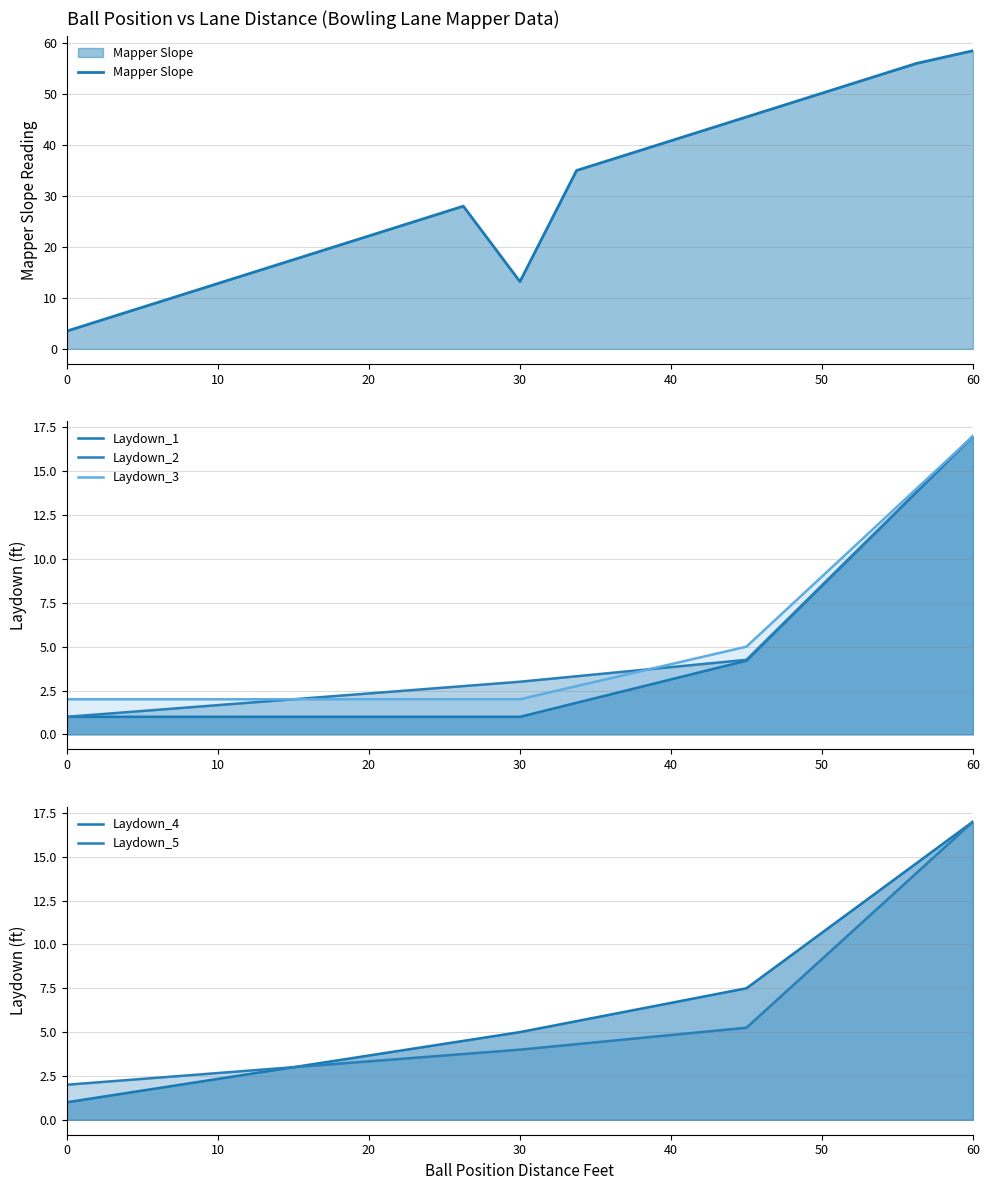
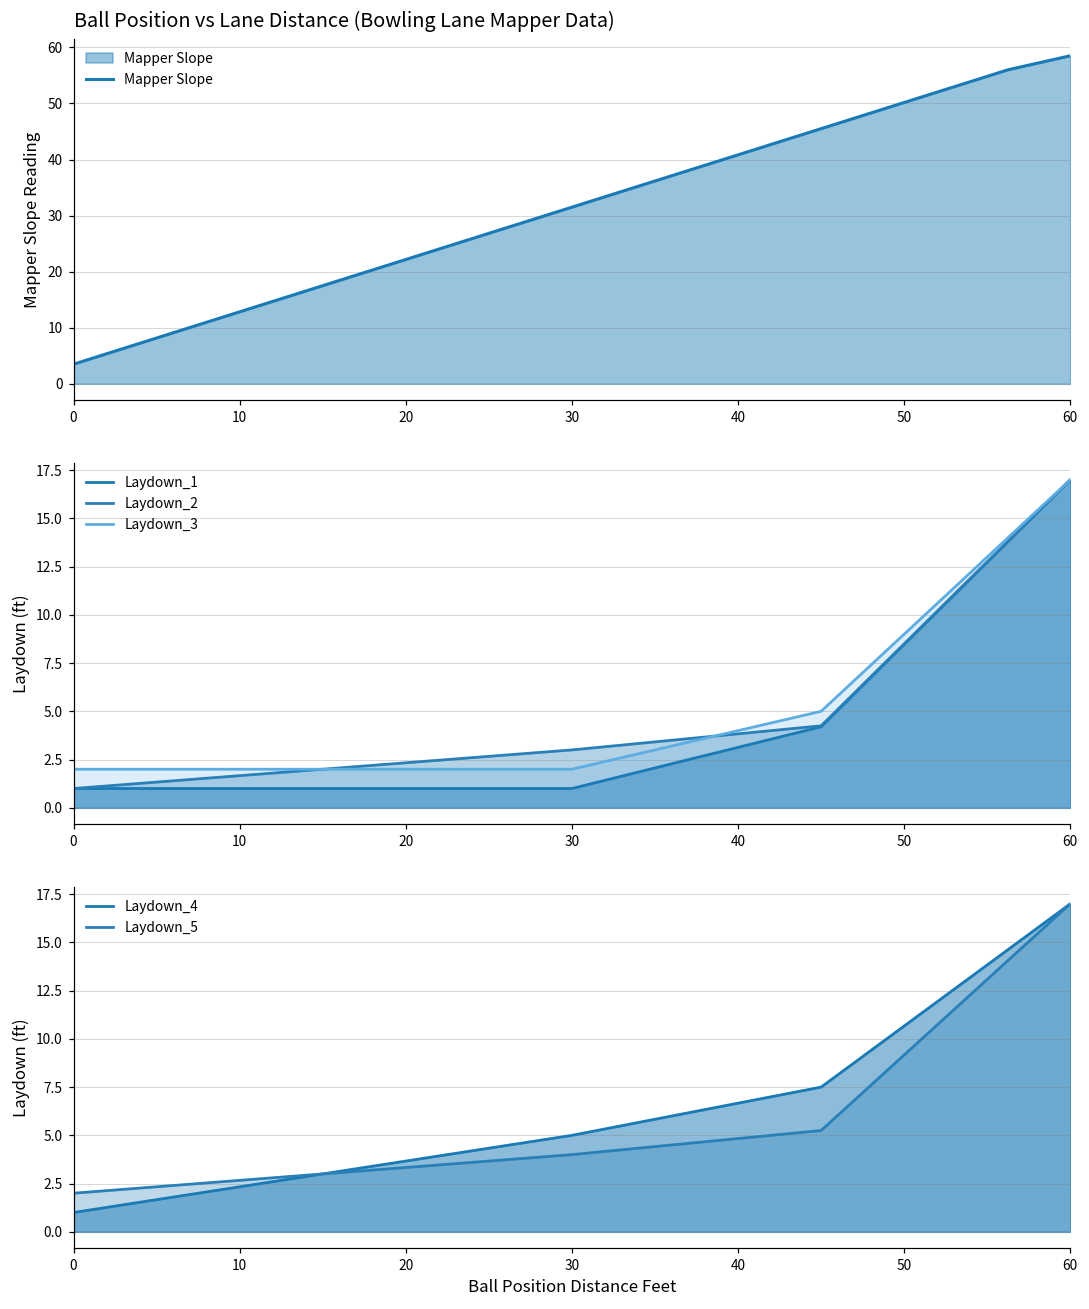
Ball Position vs Lane Distance (Bowling Lane Mapper Data), 30: 13 -> 32
